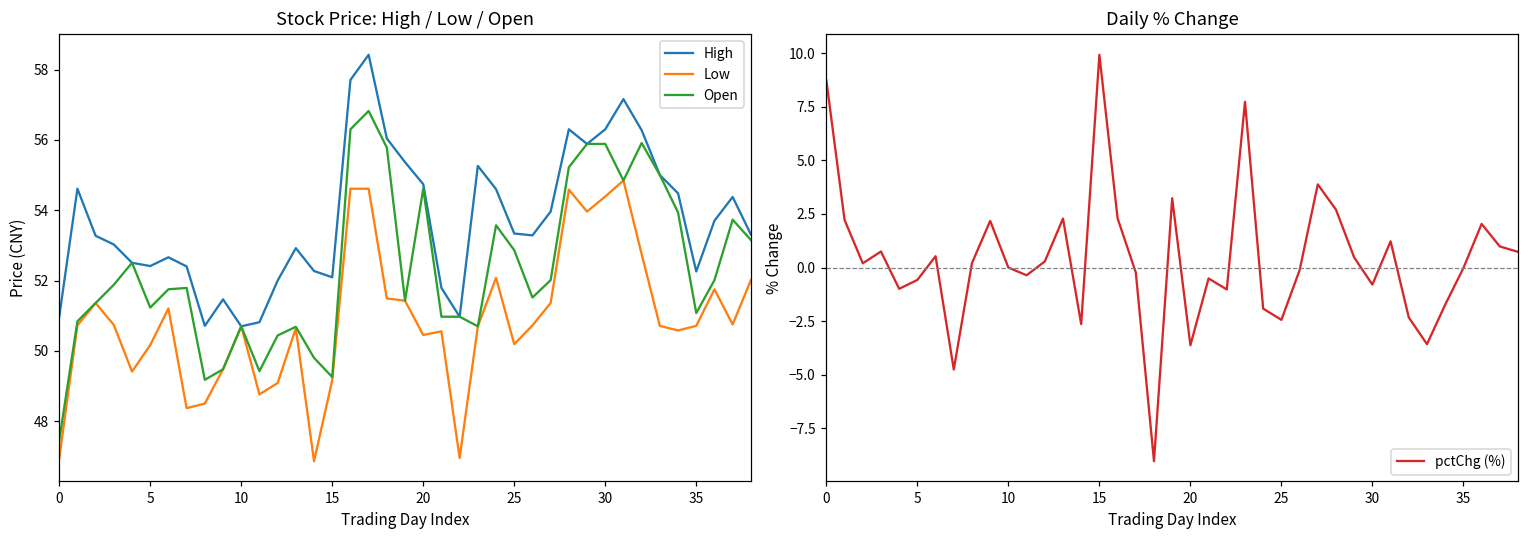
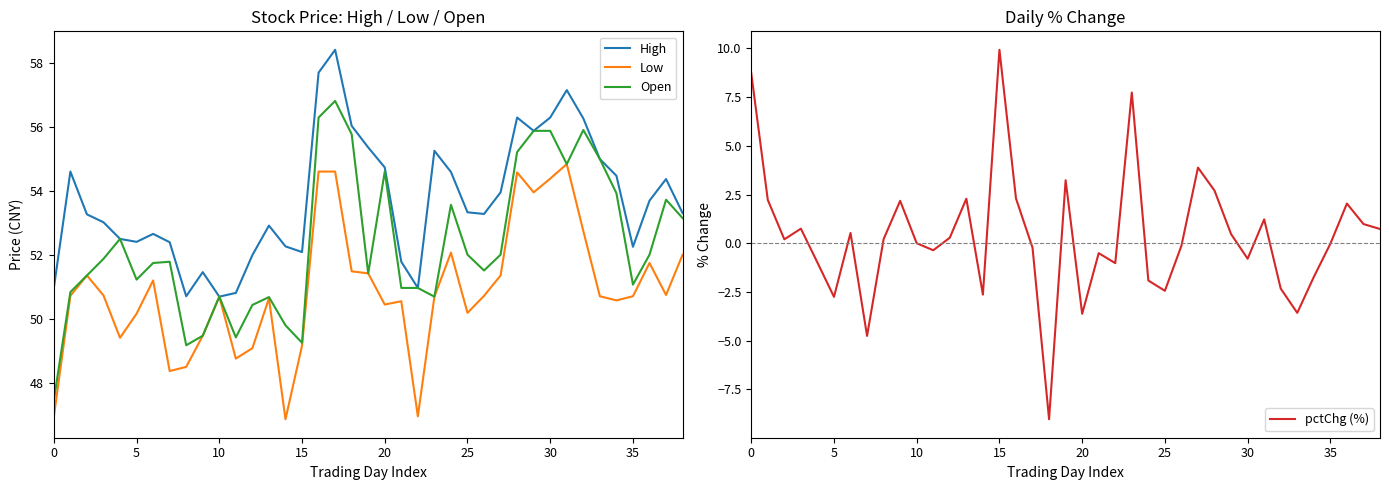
Stock Price: High / Low / Open, Open, 25: 52.9 -> 52.0
Daily % Change, 5: -0.6 -> -2.8
